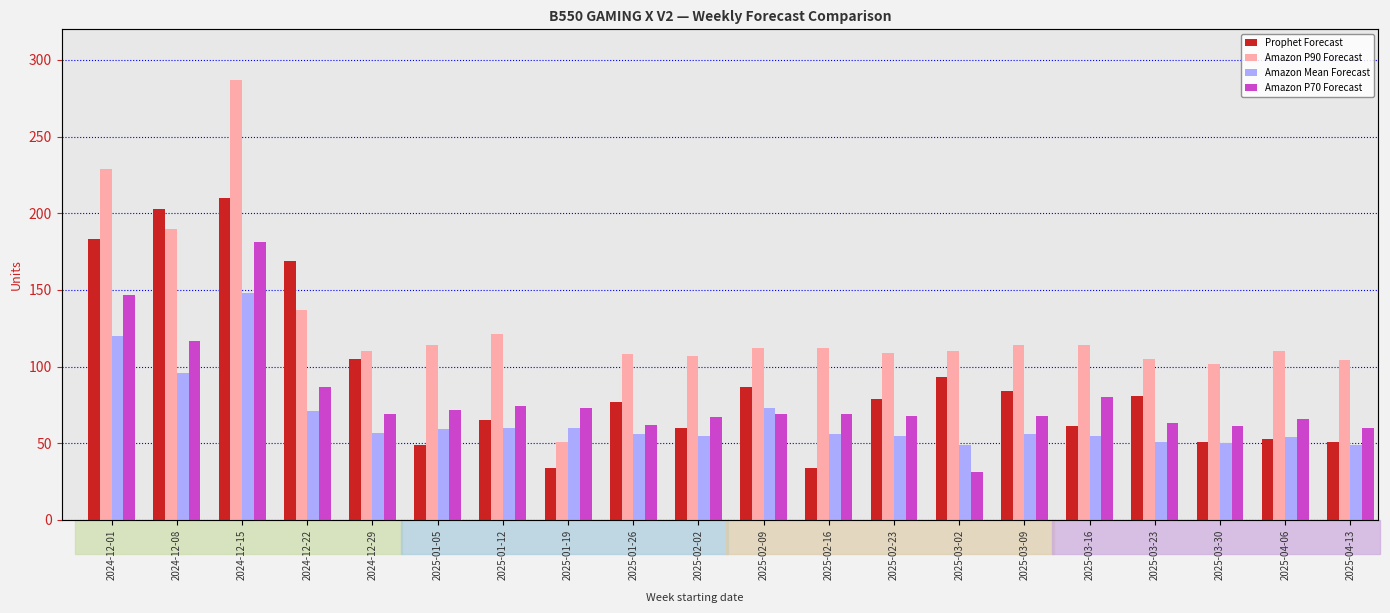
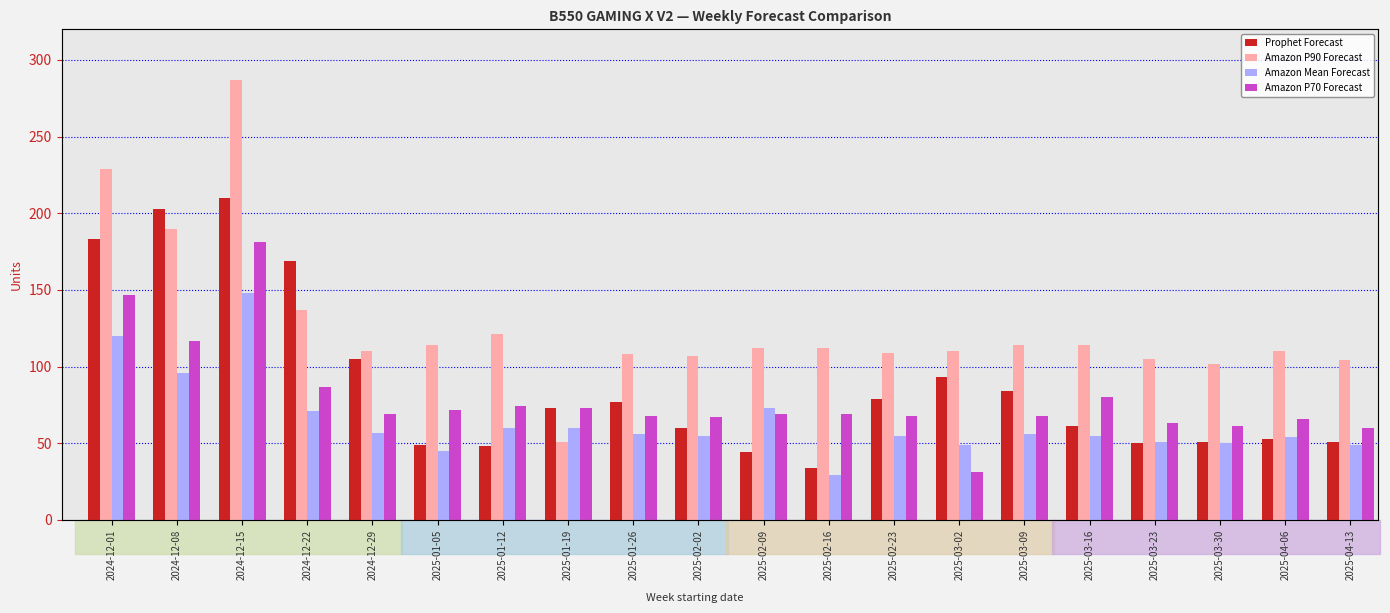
Amazon Mean Forecast, 2025-01-05: 59 -> 45
Prophet Forecast, 2025-01-12: 65 -> 48
Prophet Forecast, 2025-01-19: 34 -> 73
Amazon P70 Forecast, 2025-01-26: 62 -> 68
Prophet Forecast, 2025-02-09: 87 -> 44
Amazon Mean Forecast, 2025-02-16: 56 -> 29
Prophet Forecast, 2025-03-23: 81 -> 50
